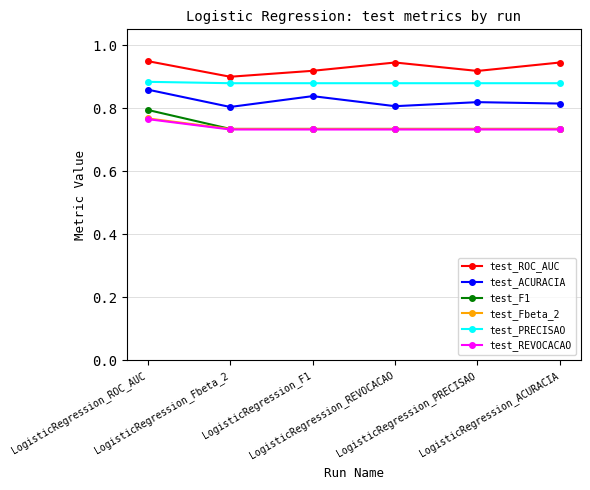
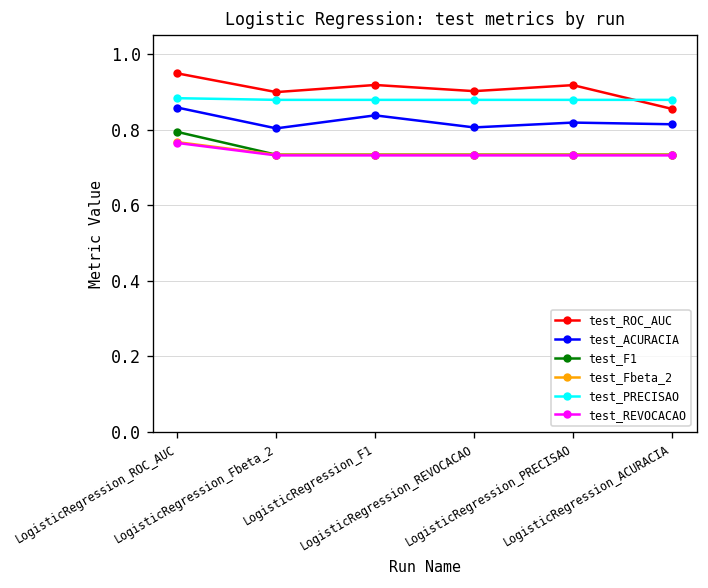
test_ROC_AUC, LogisticRegression_REVOCACAO: 0.94 -> 0.90
test_ROC_AUC, LogisticRegression_ACURACIA: 0.94 -> 0.86
